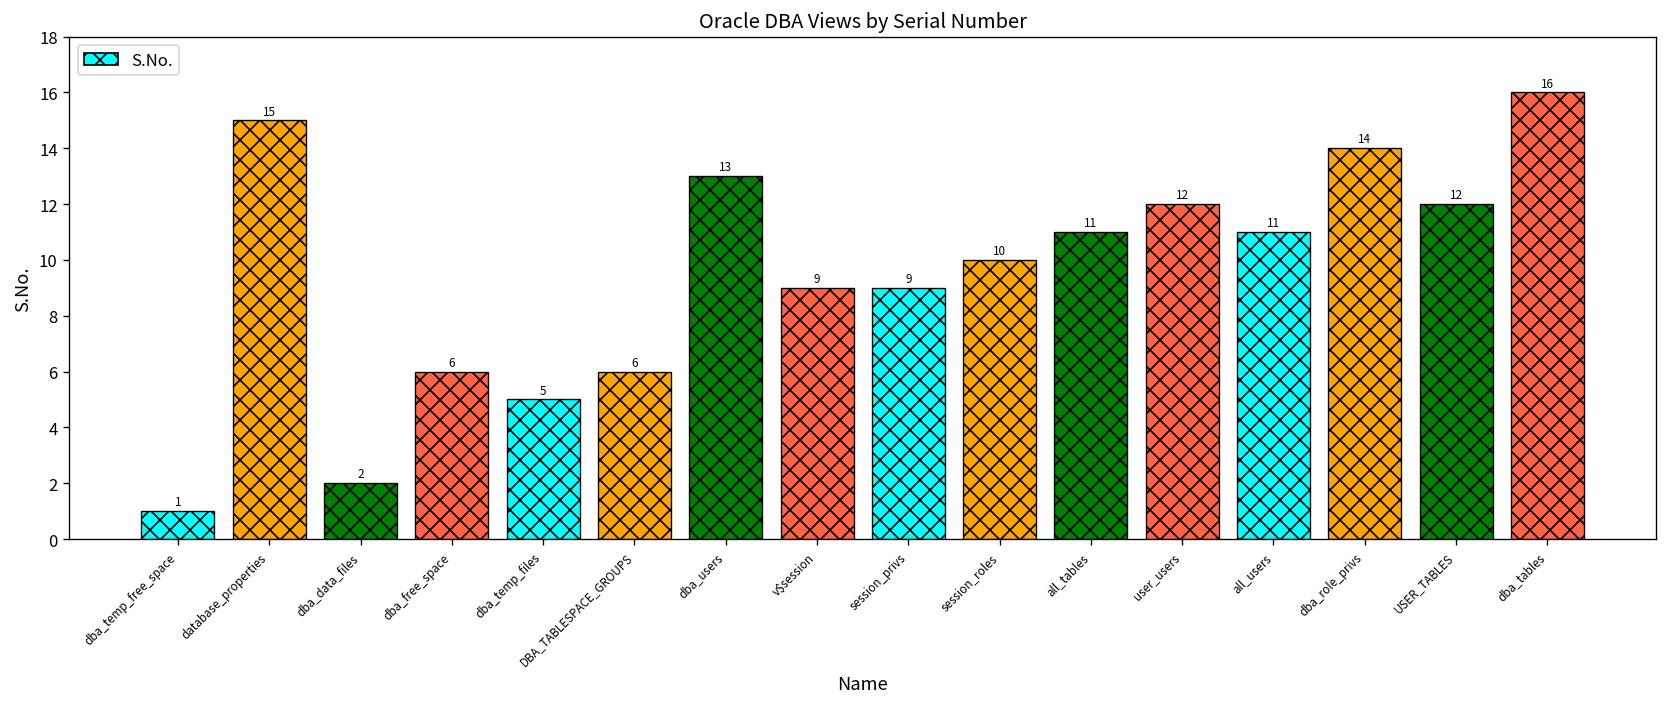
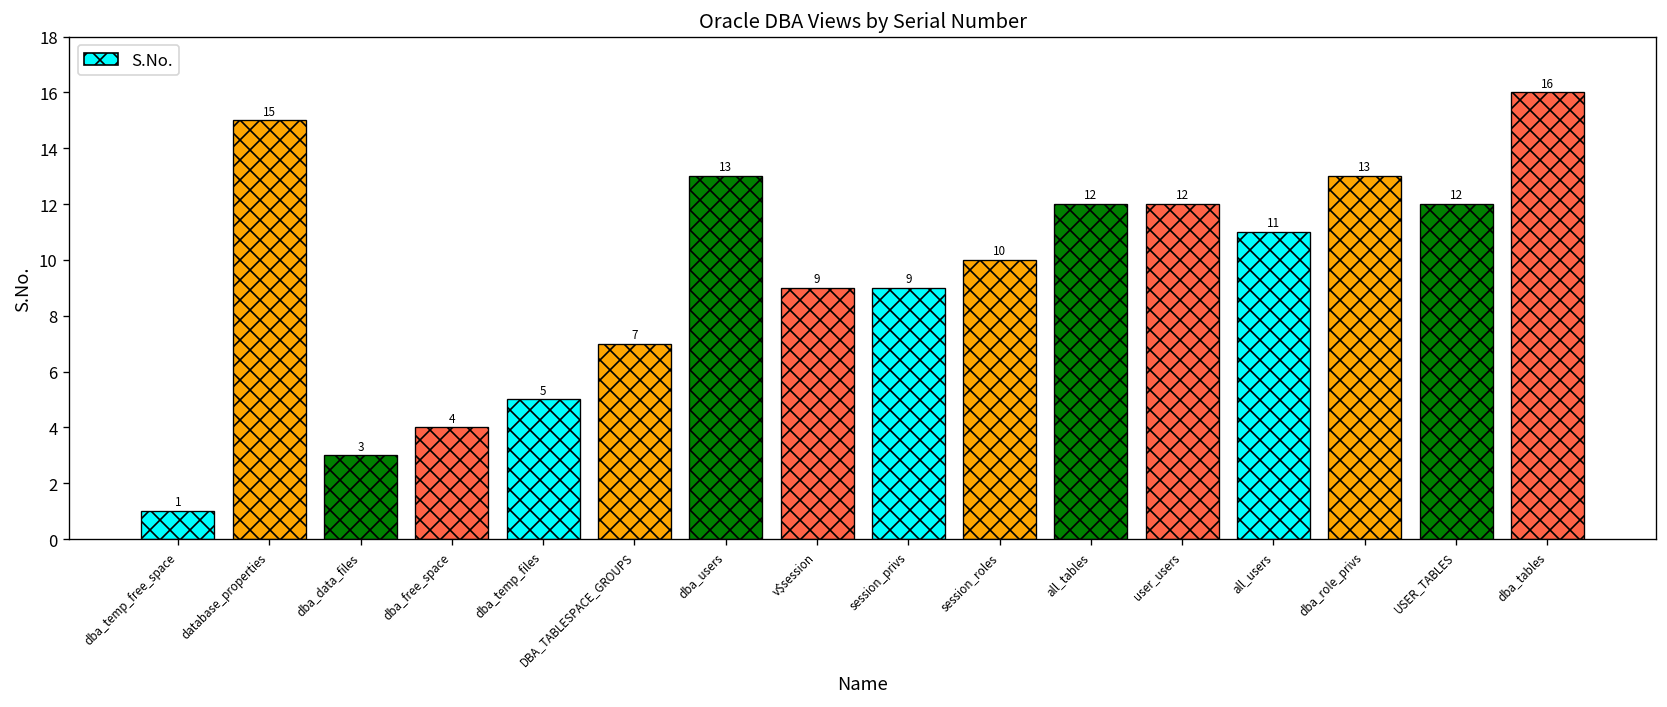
dba_data_files: 2 -> 3
dba_free_space: 6 -> 4
DBA_TABLESPACE_GROUPS: 6 -> 7
all_tables: 11 -> 12
dba_role_privs: 14 -> 13
